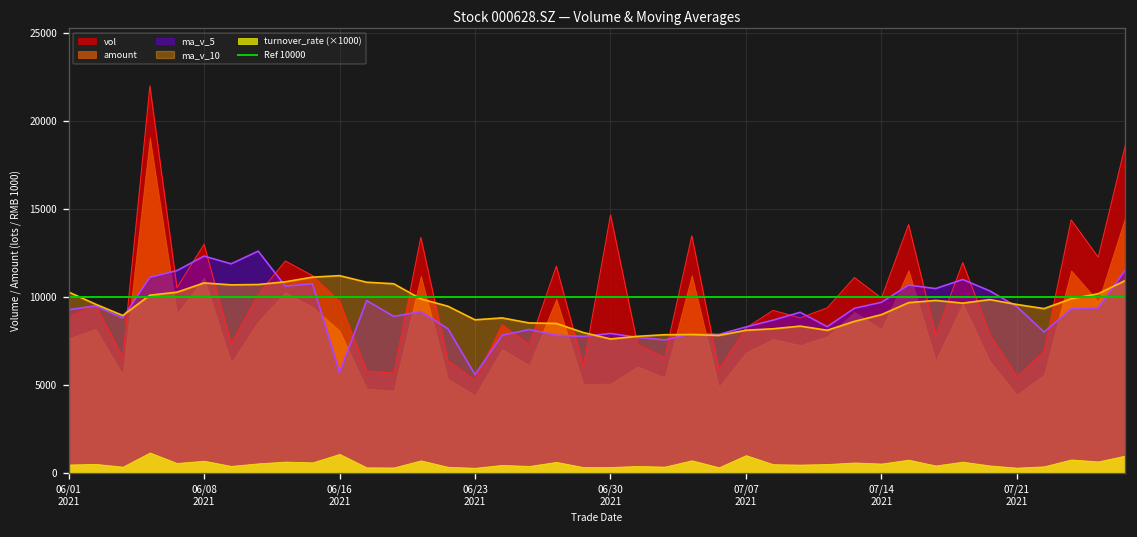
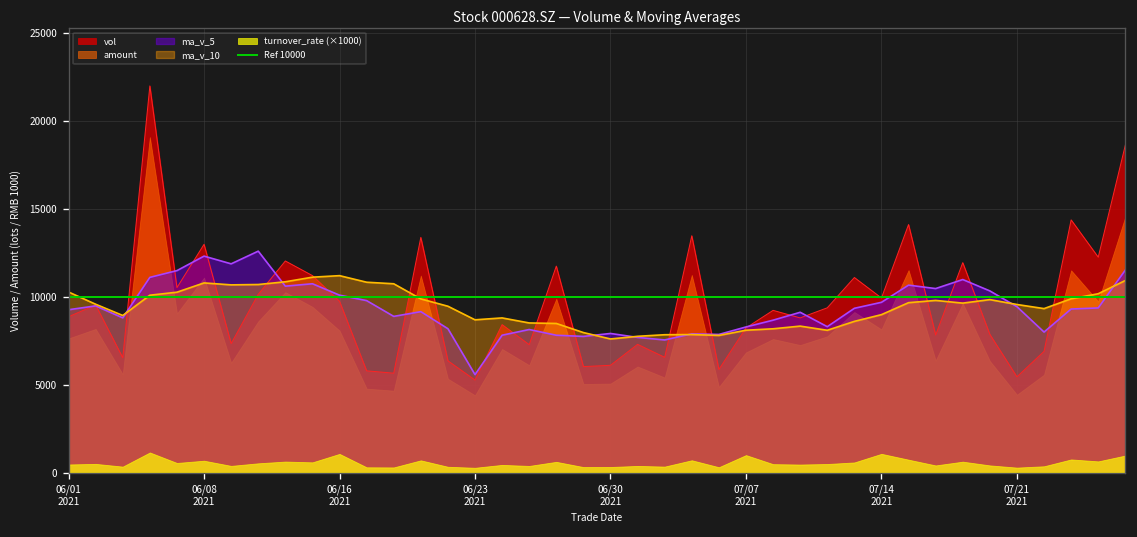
ma_v_5, 06/16 2021: 5700 -> 10100
vol, 06/30 2021: 14700 -> 6100
turnover_rate (×1000), 07/14 2021: 500 -> 1100
